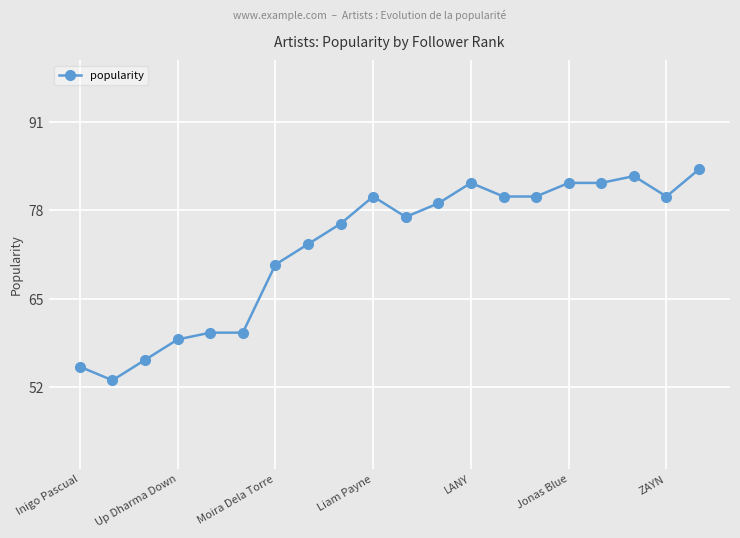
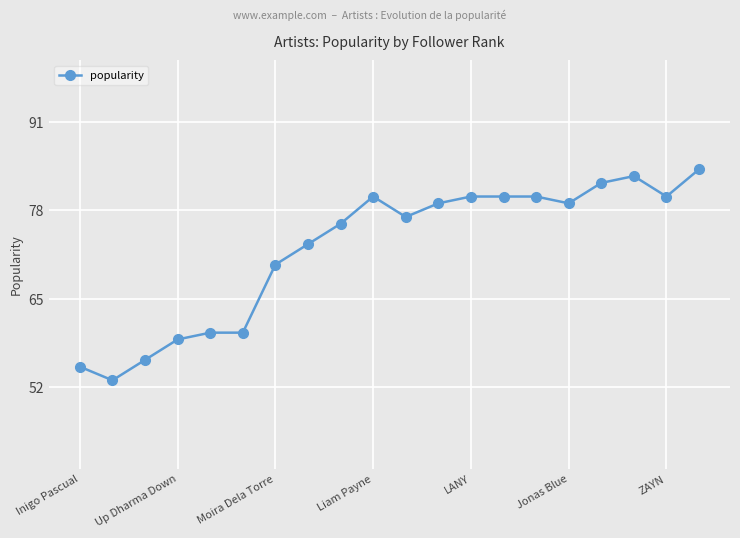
LANY: 82 -> 80
Jonas Blue: 82 -> 79
